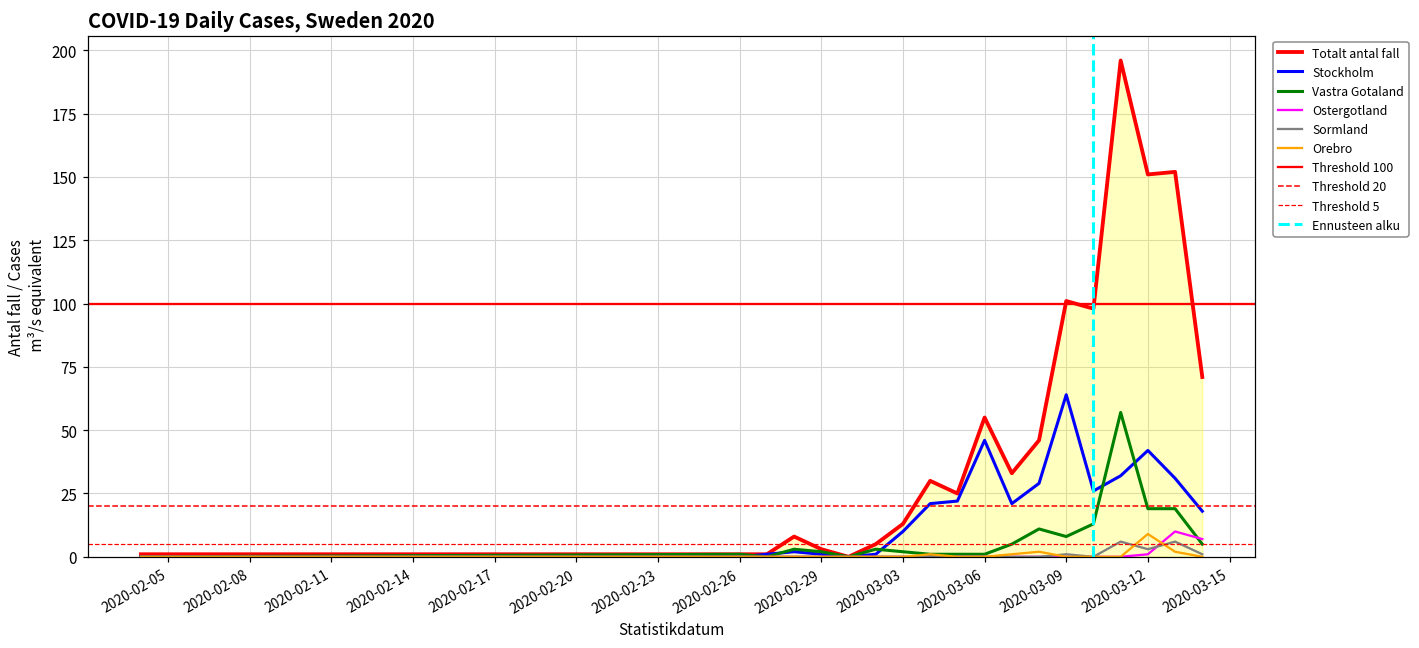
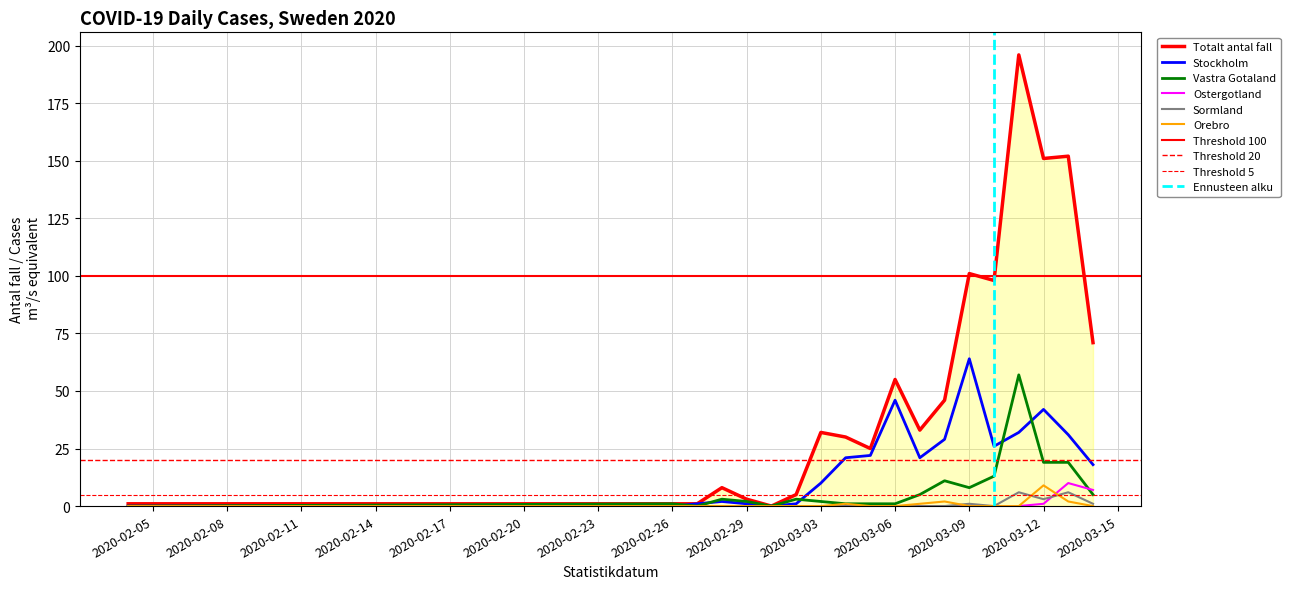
Totalt antal fall, 2020-03-03: 13 -> 32
